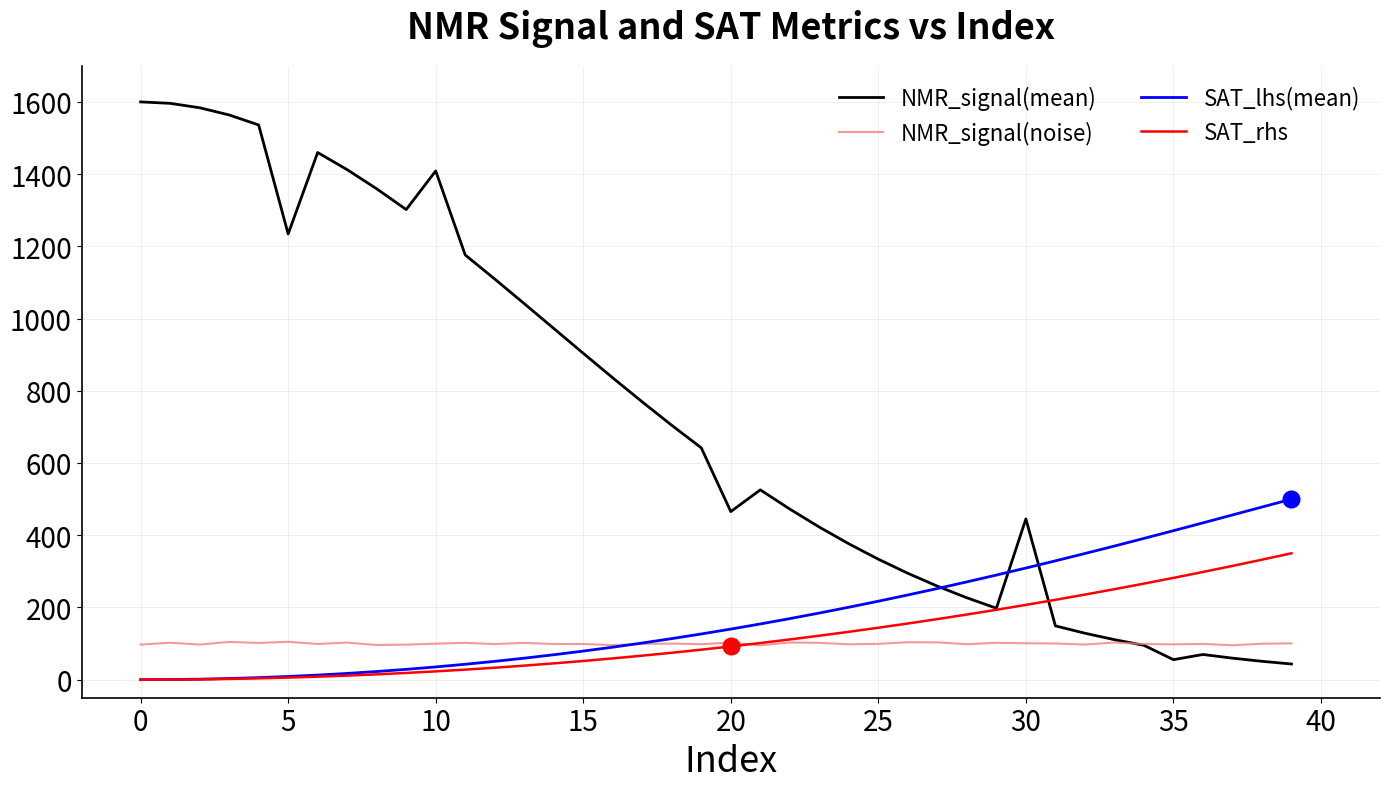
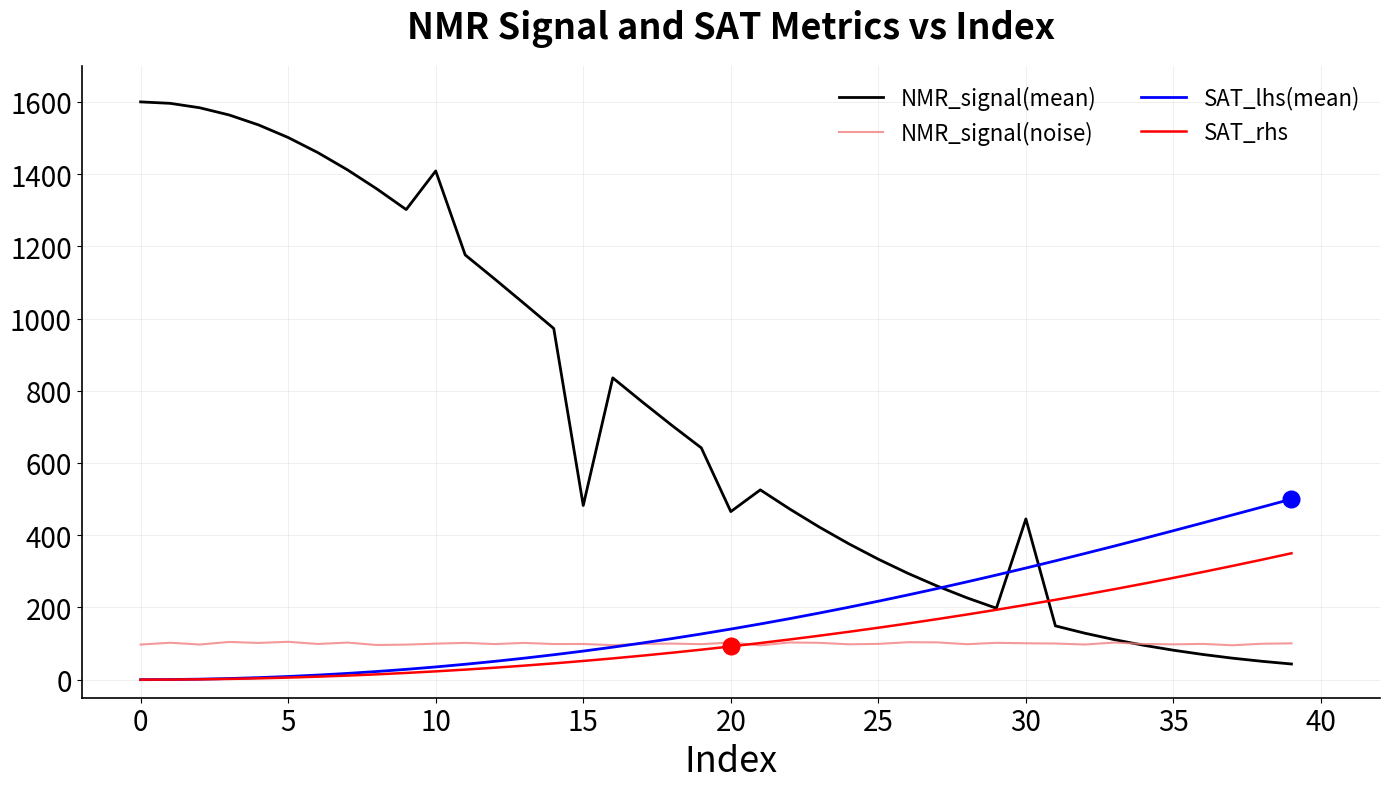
NMR_signal(mean), 5: 1230 -> 1500
NMR_signal(mean), 15: 900 -> 480
NMR_signal(mean), 35: 60 -> 80
